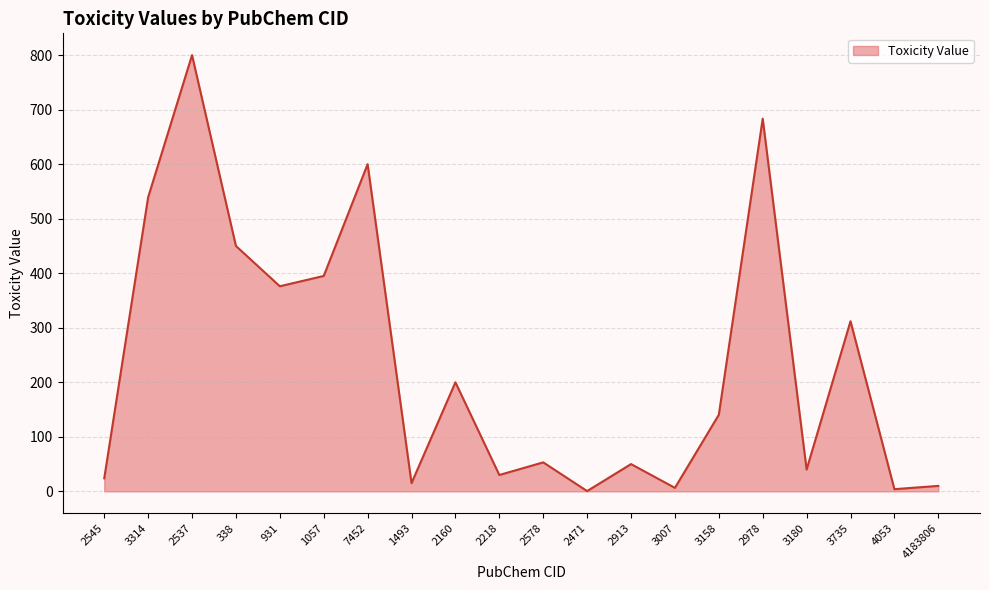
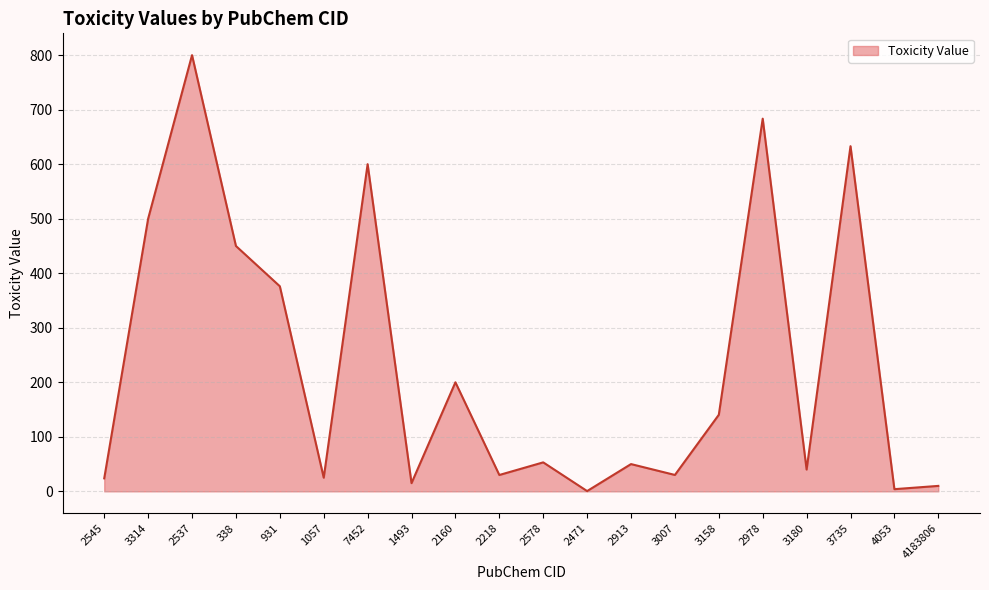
3314: 540 -> 500
1057: 400 -> 20
3007: 10 -> 30
3735: 310 -> 630
